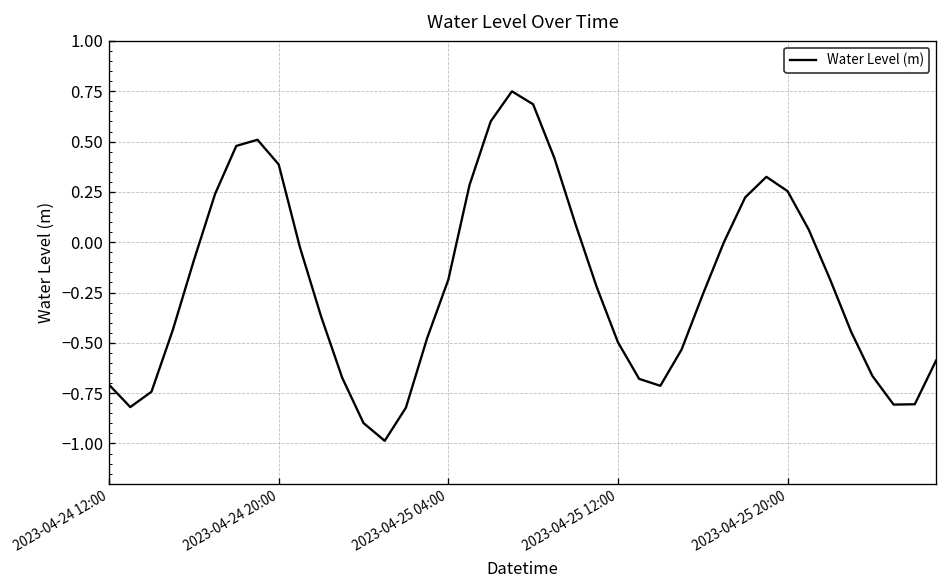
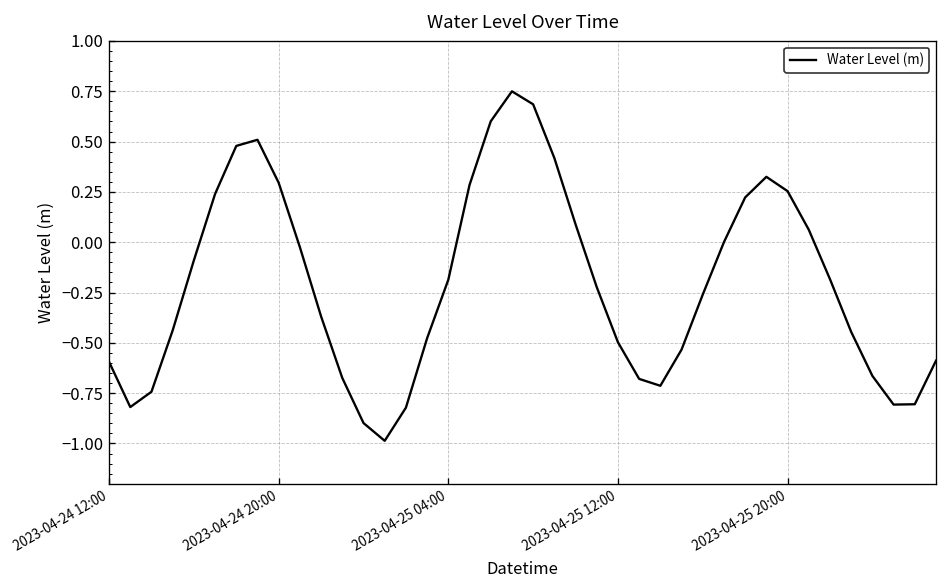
2023-04-24 12:00: -0.71 -> -0.59
2023-04-24 20:00: 0.39 -> 0.30
